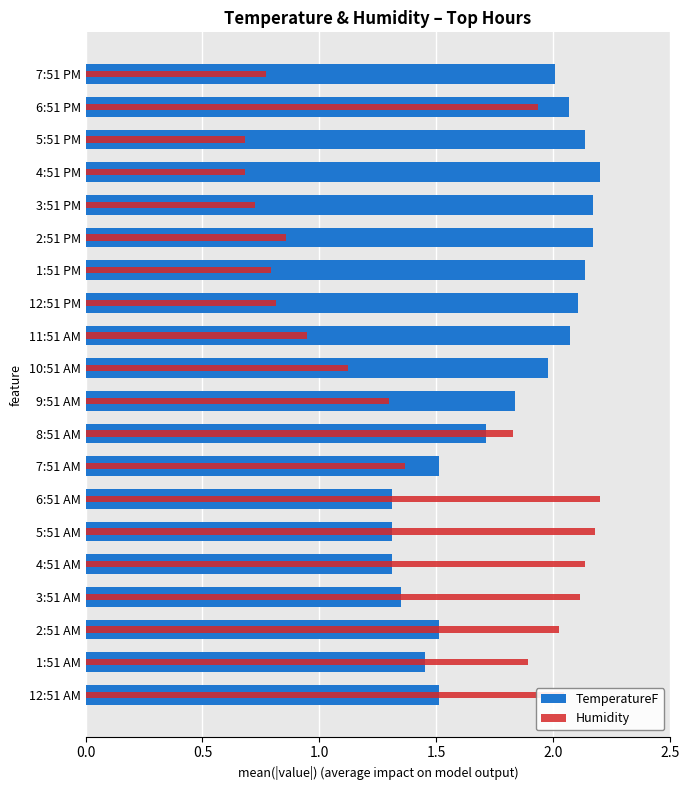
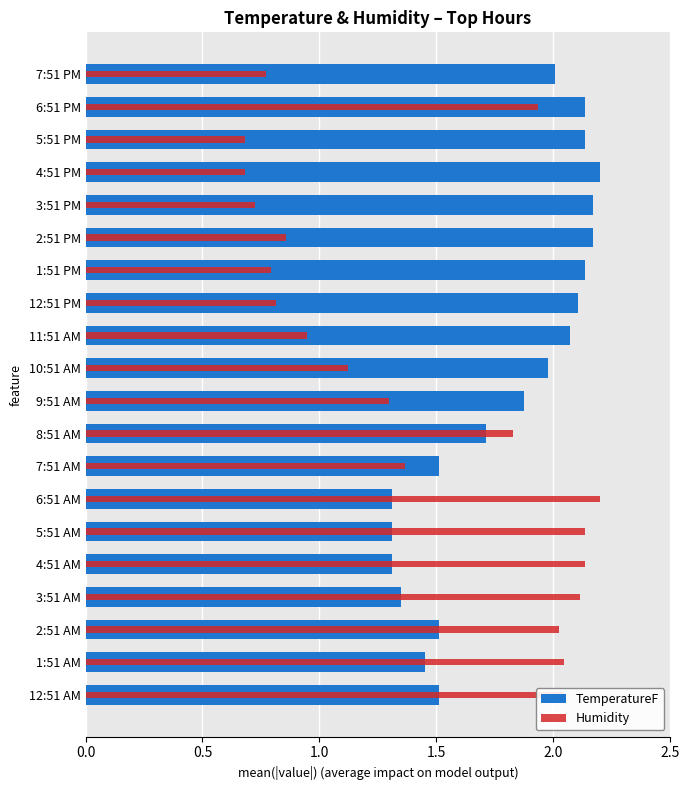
TemperatureF, 6:51 PM: 2.07 -> 2.13
TemperatureF, 9:51 AM: 1.83 -> 1.87
Humidity, 5:51 AM: 2.18 -> 2.13
Humidity, 1:51 AM: 1.89 -> 2.05
